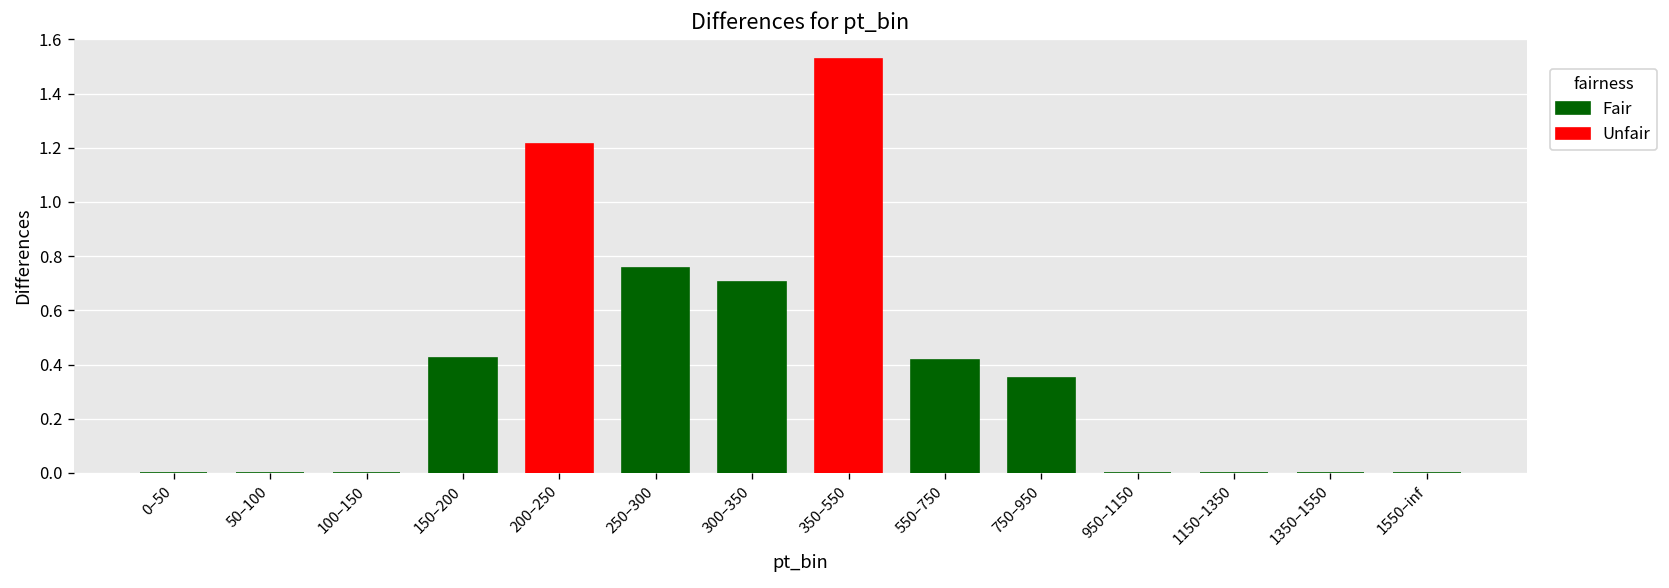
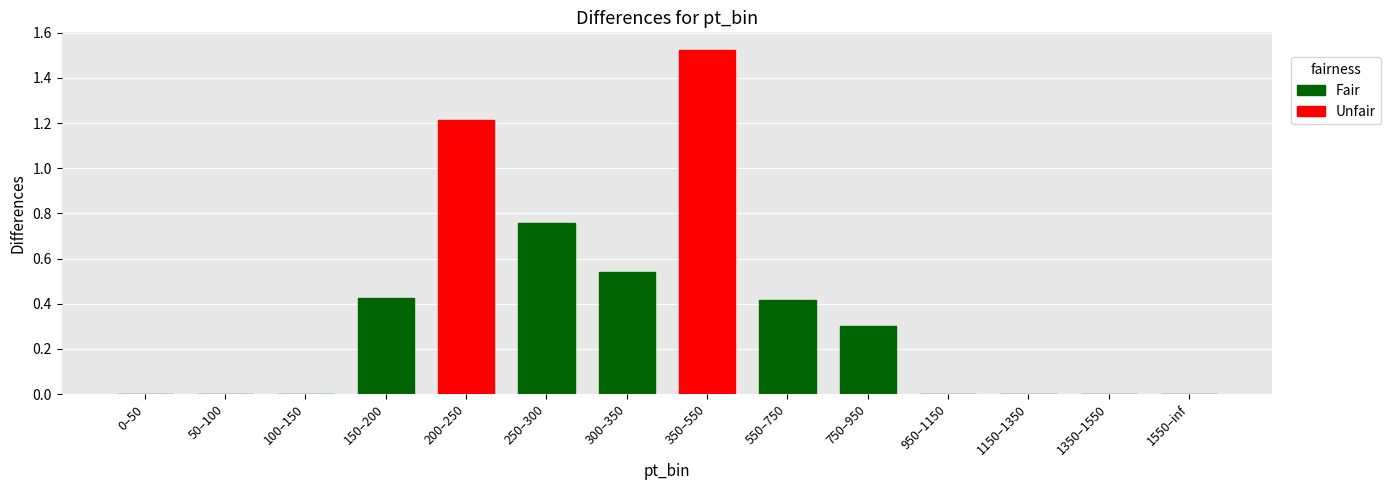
300–350: 0.70 -> 0.54
750–950: 0.35 -> 0.30
